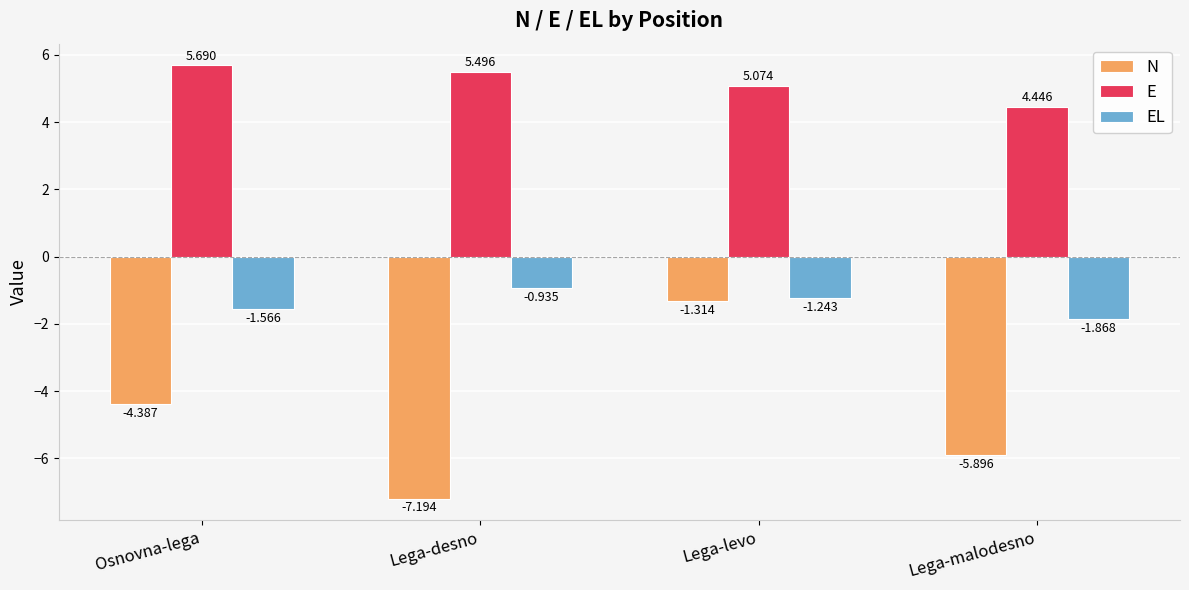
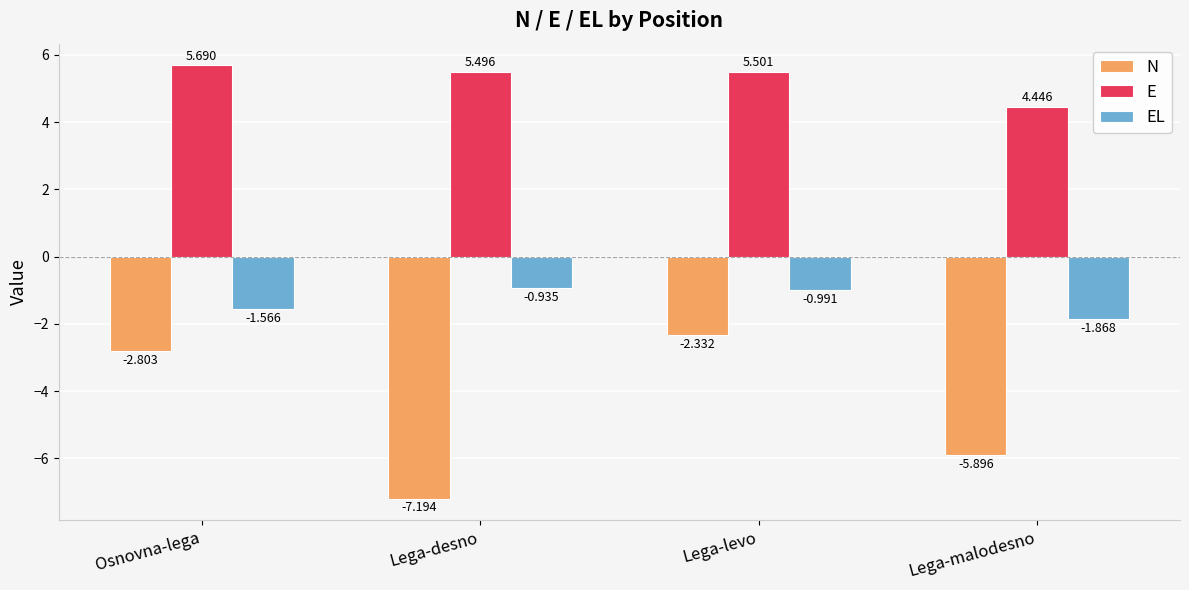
N, Osnovna-lega: -4.387 -> -2.803
N, Lega-levo: -1.314 -> -2.332
E, Lega-levo: 5.074 -> 5.501
EL, Lega-levo: -1.243 -> -0.991
